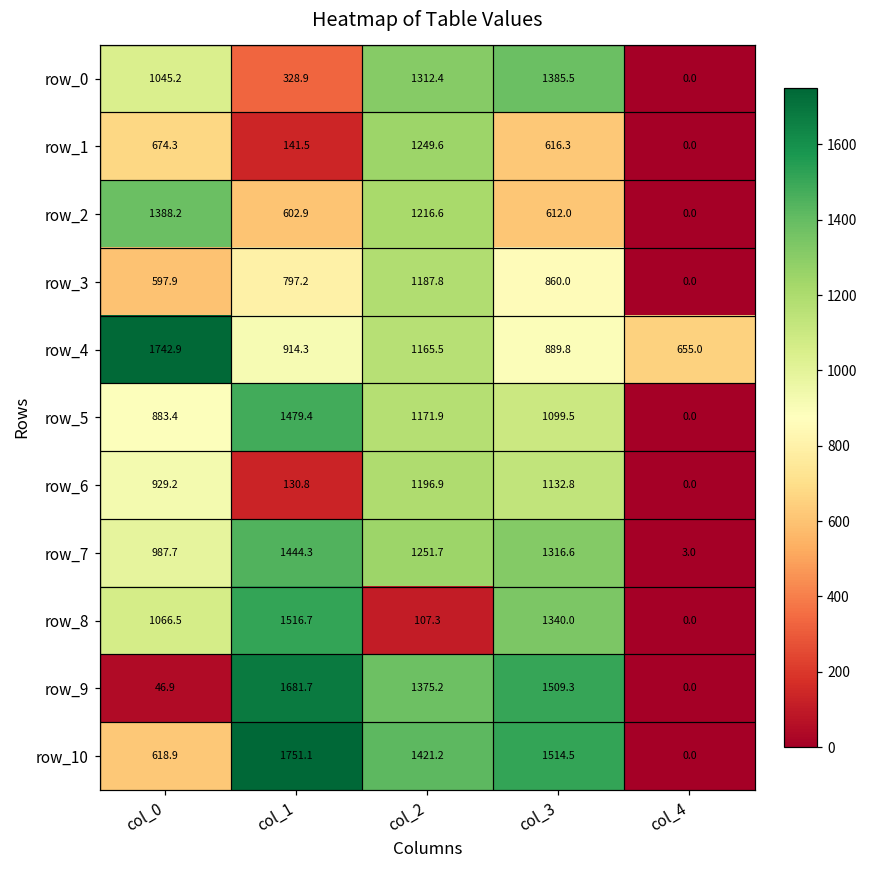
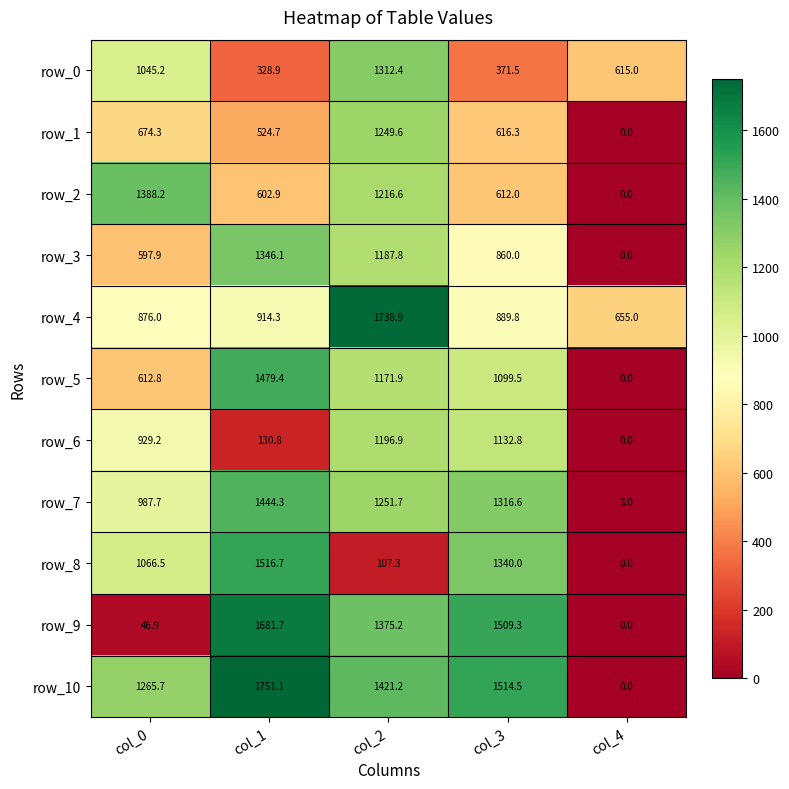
row_0, col_3: 1385.5 -> 371.5
row_0, col_4: 0.0 -> 615.0
row_1, col_1: 141.5 -> 524.7
row_3, col_1: 797.2 -> 1346.1
row_4, col_0: 1742.9 -> 876.0
row_4, col_2: 1165.5 -> 1738.9
row_5, col_0: 883.4 -> 612.8
row_10, col_0: 618.9 -> 1265.7
